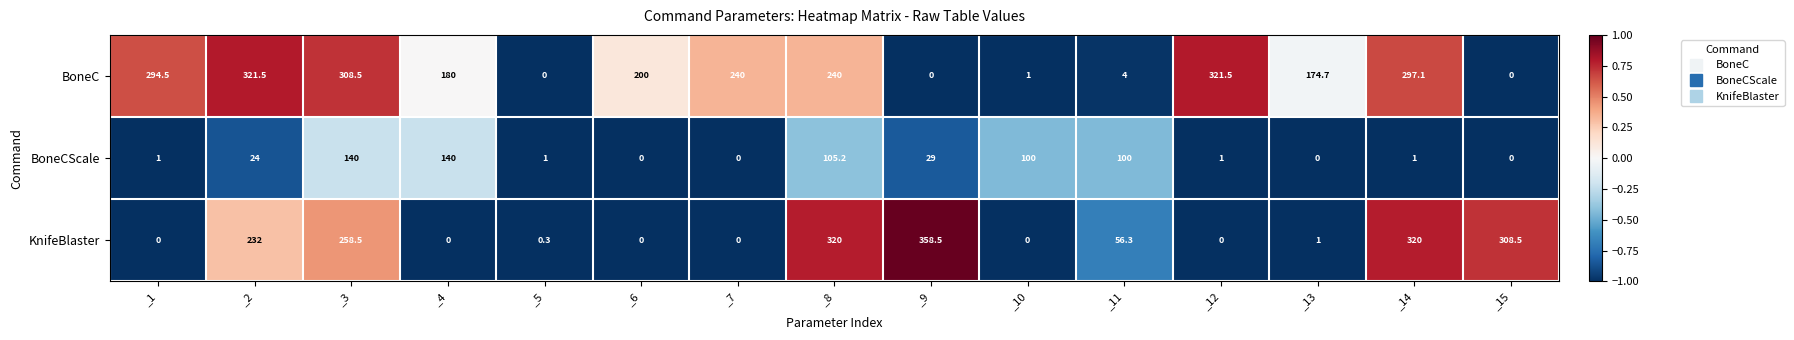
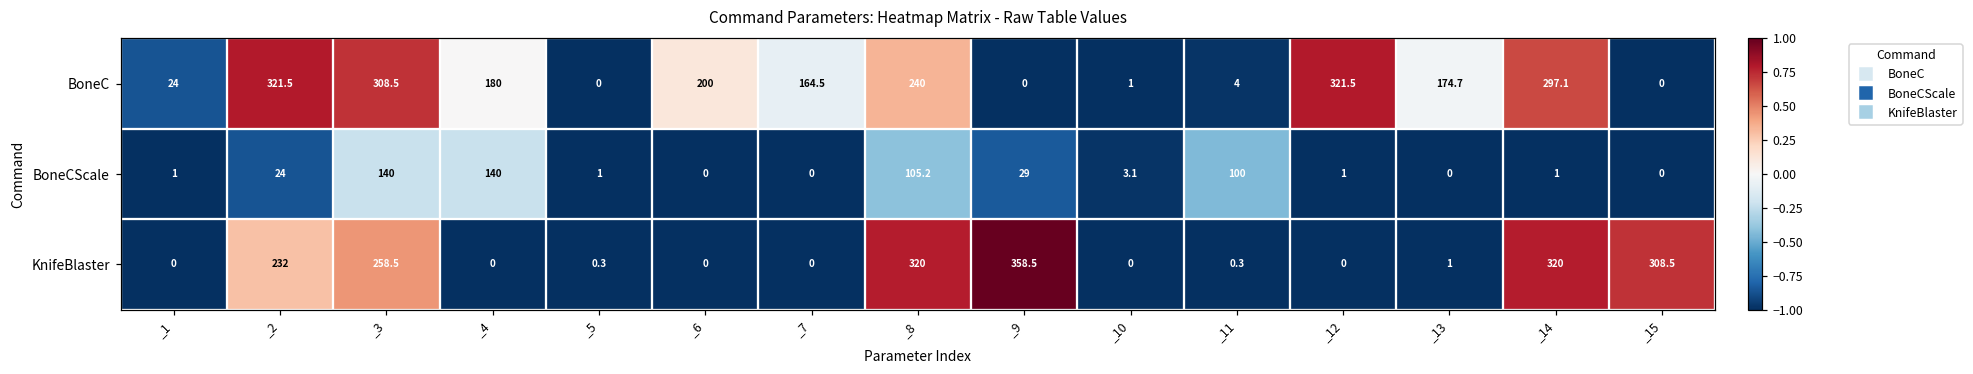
BoneC, _1: 294.5 -> 24
BoneC, _7: 240 -> 164.5
BoneCScale, _10: 100 -> 3.1
KnifeBlaster, _11: 56.3 -> 0.3
